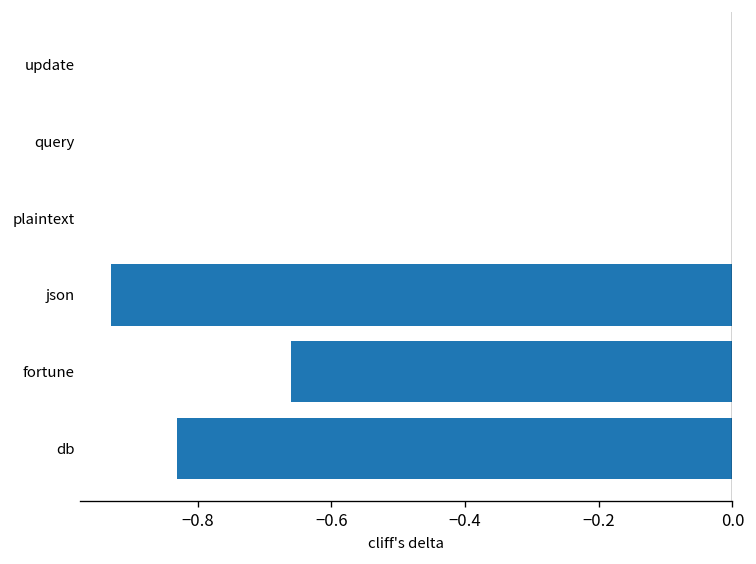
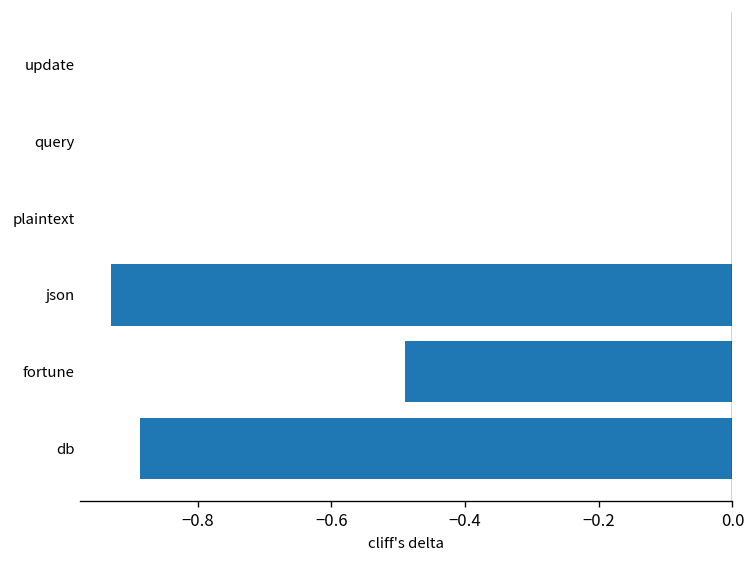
fortune: -0.66 -> -0.49
db: -0.83 -> -0.89
